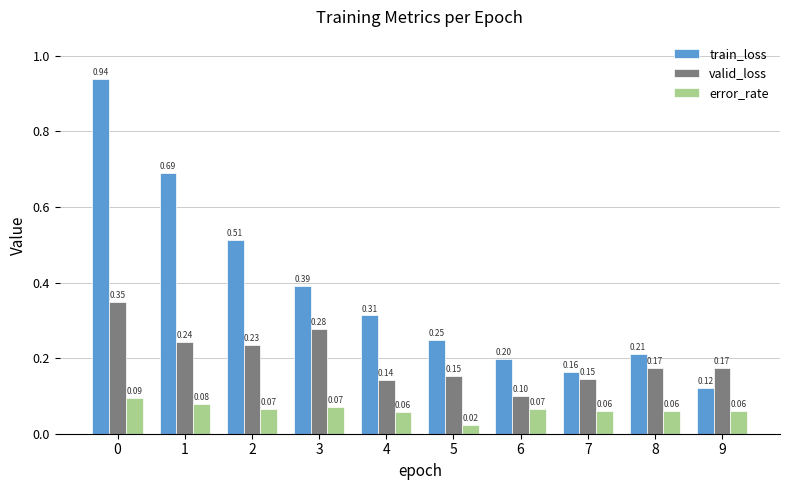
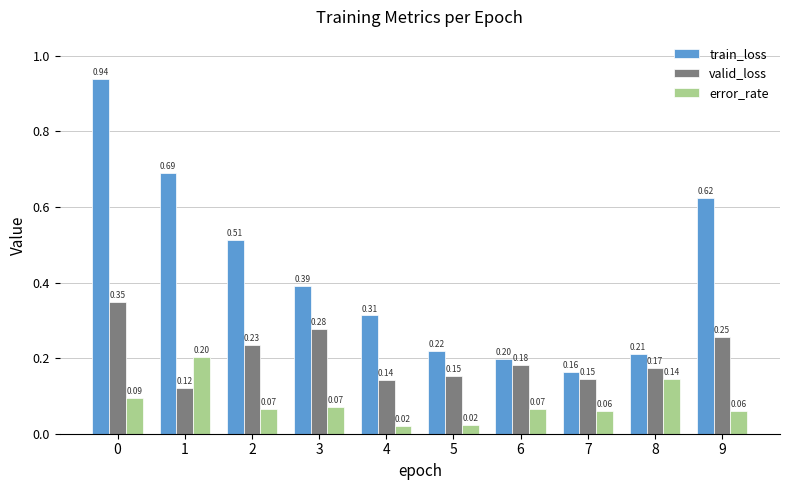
valid_loss, 1: 0.24 -> 0.12
error_rate, 1: 0.08 -> 0.20
error_rate, 4: 0.06 -> 0.02
train_loss, 5: 0.25 -> 0.22
valid_loss, 6: 0.10 -> 0.18
error_rate, 8: 0.06 -> 0.14
train_loss, 9: 0.12 -> 0.62
valid_loss, 9: 0.17 -> 0.25
